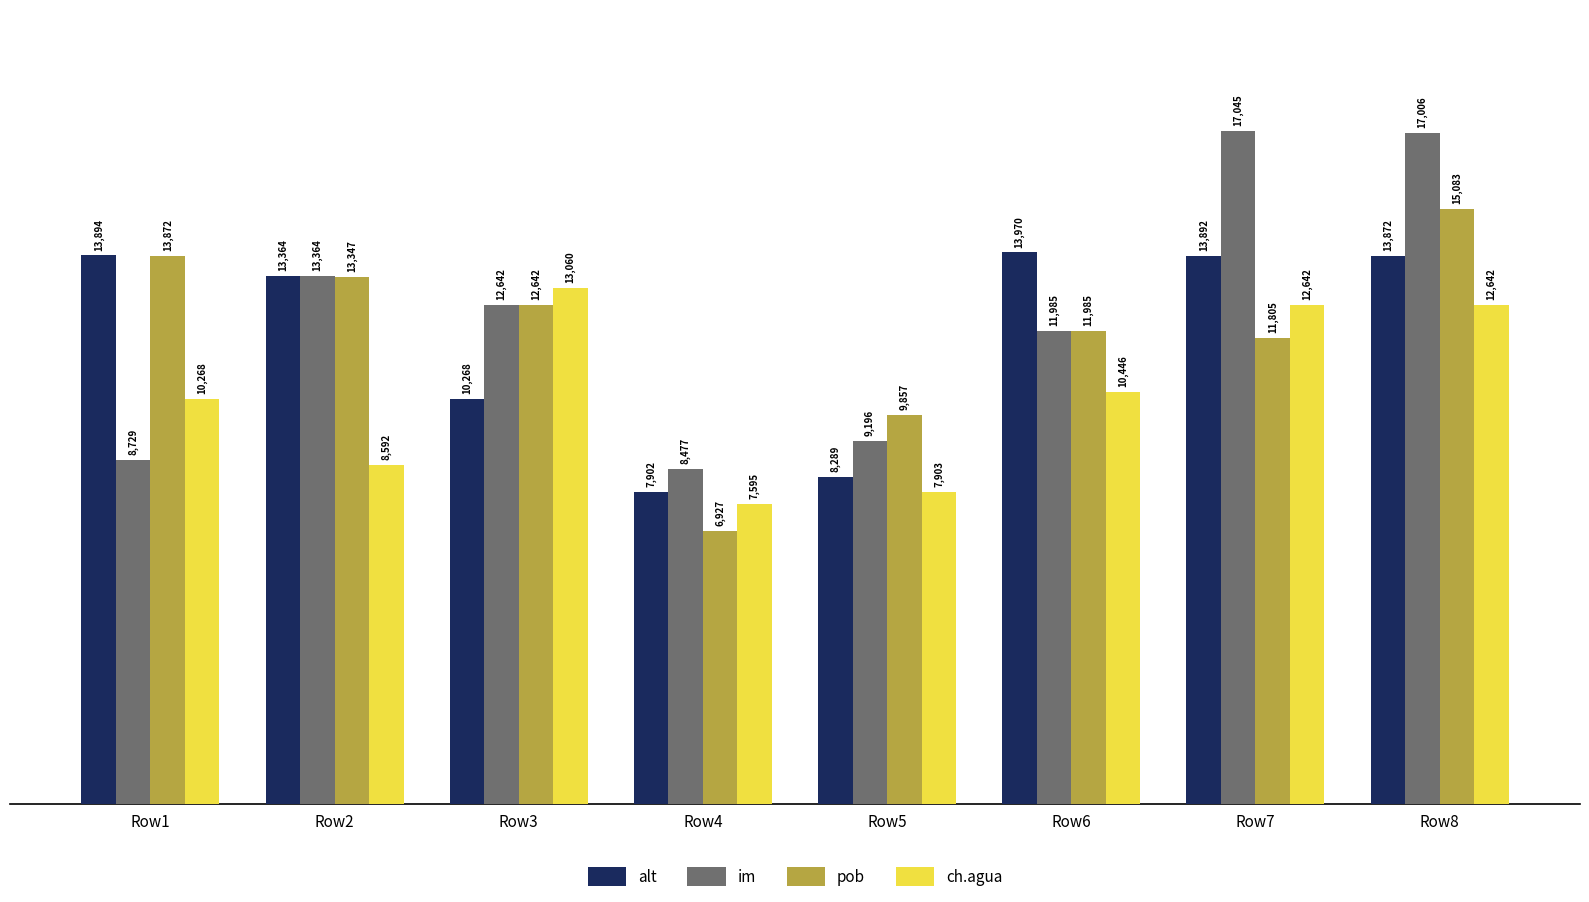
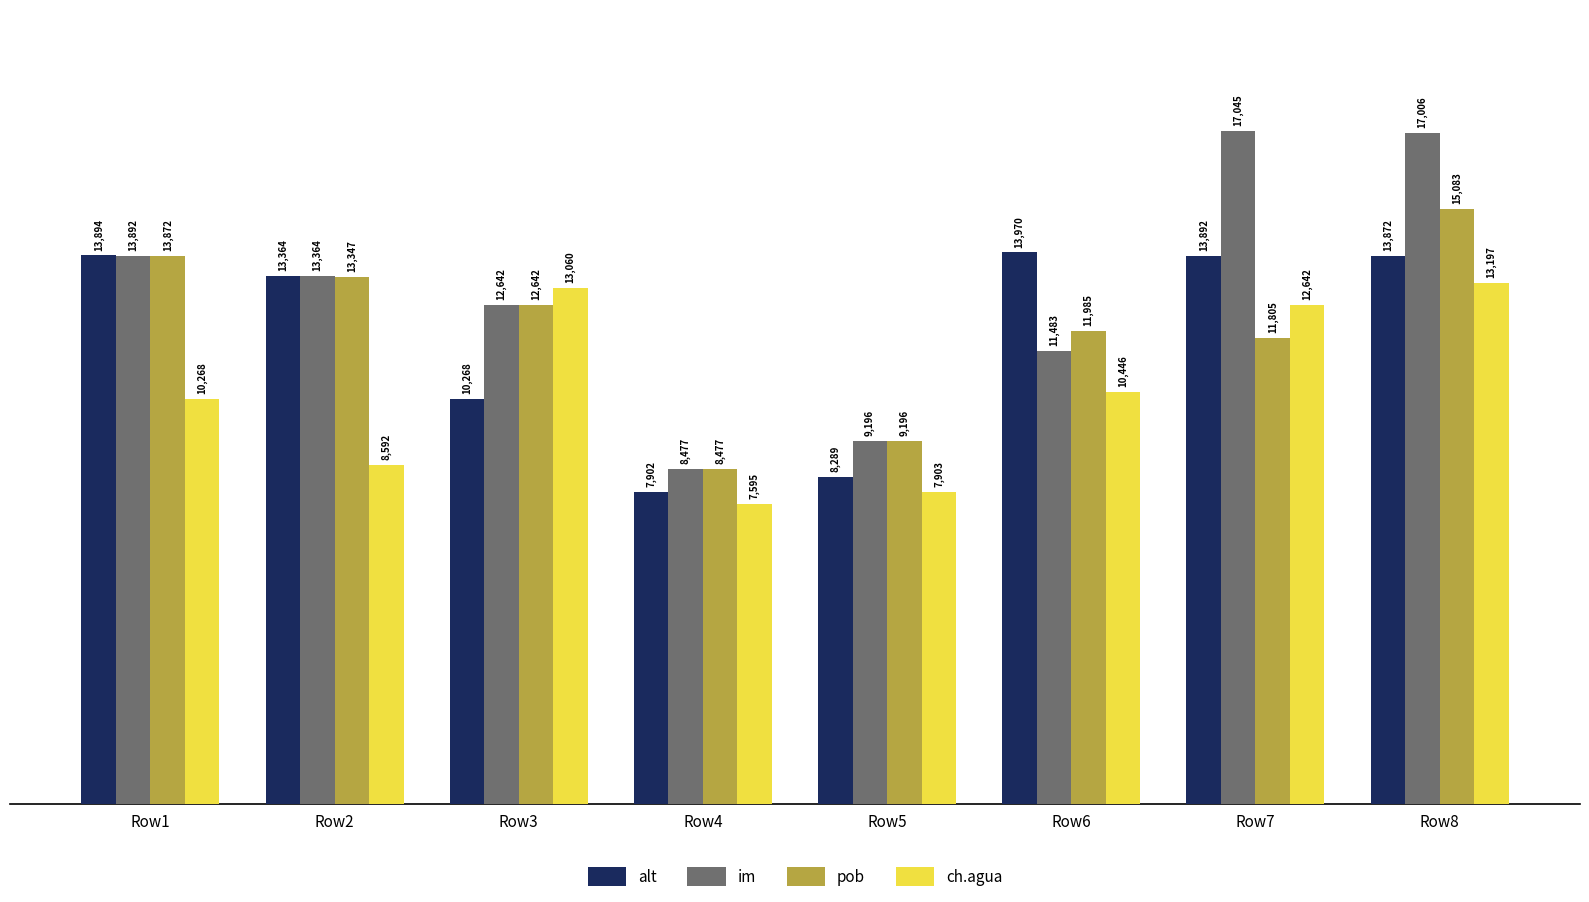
im, Row1: 8,729 -> 13,892
pob, Row4: 6,927 -> 8,477
pob, Row5: 9,857 -> 9,196
im, Row6: 11,985 -> 11,483
ch.agua, Row8: 12,642 -> 13,197
